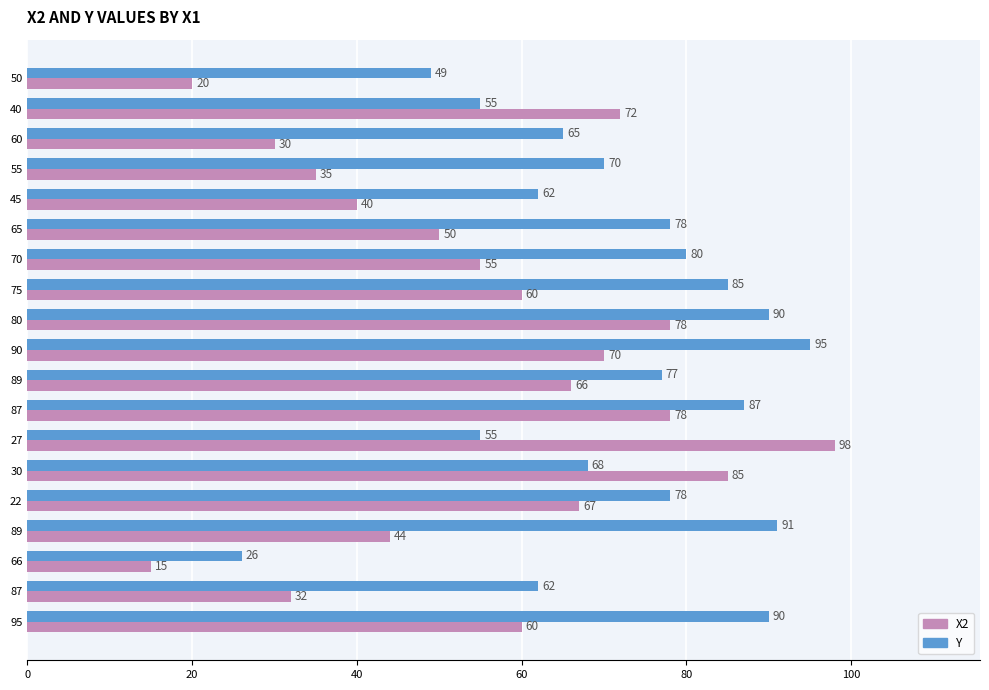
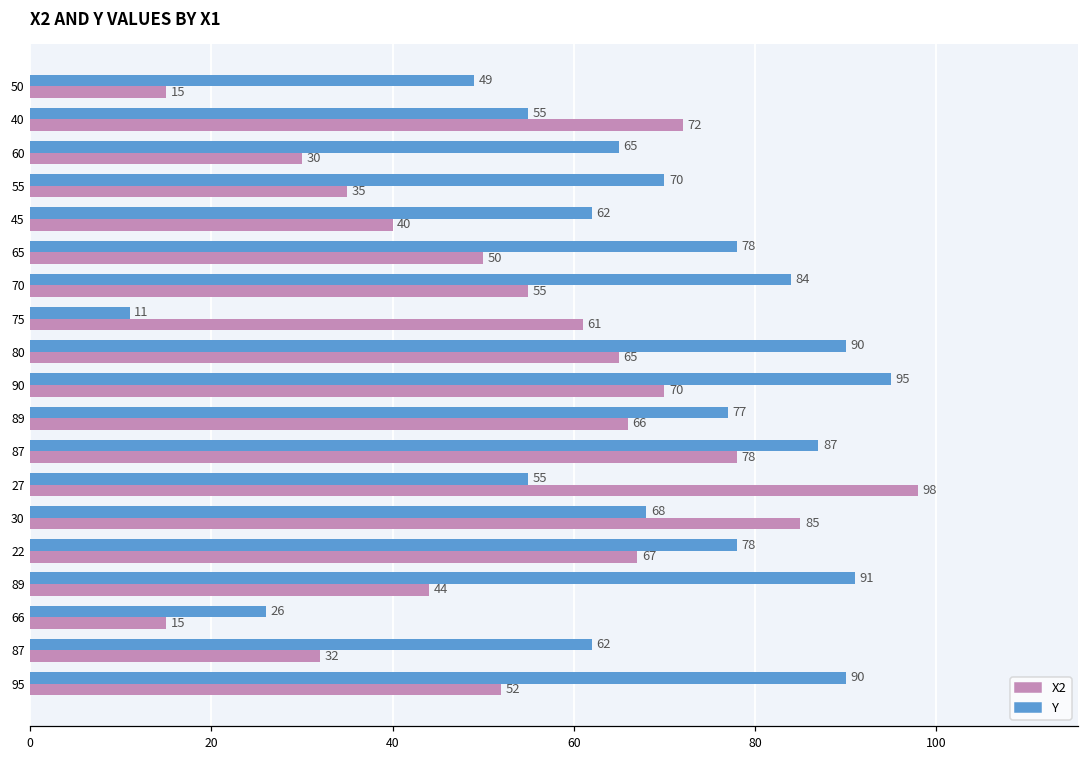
X2, 50: 20 -> 15
Y, 70: 80 -> 84
Y, 75: 85 -> 11
X2, 75: 60 -> 61
X2, 80: 78 -> 65
X2, 95: 60 -> 52
